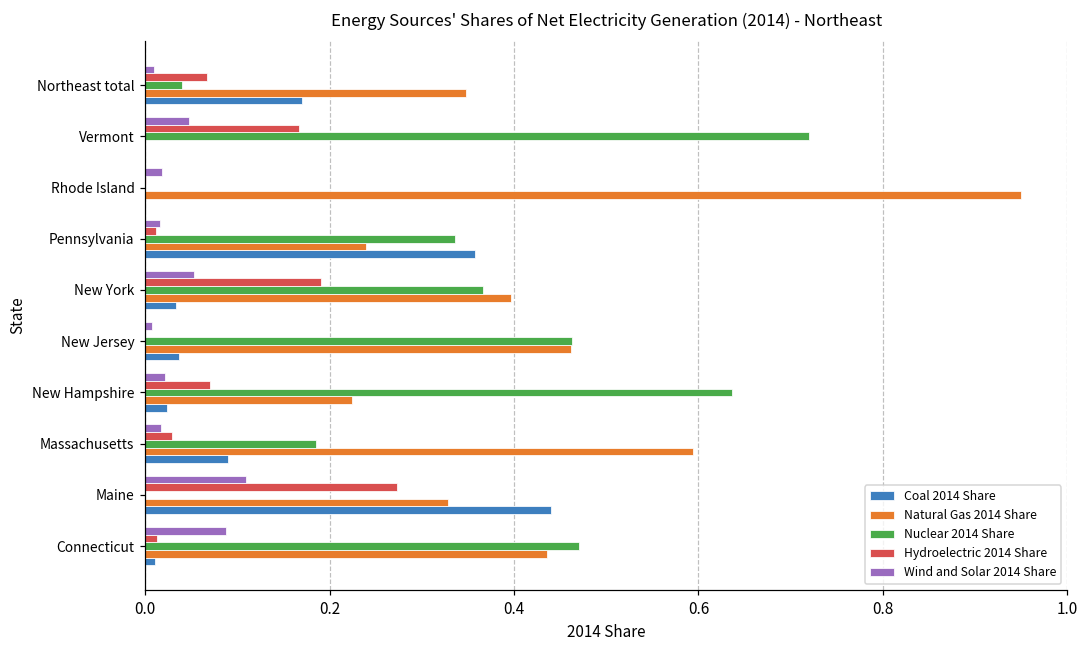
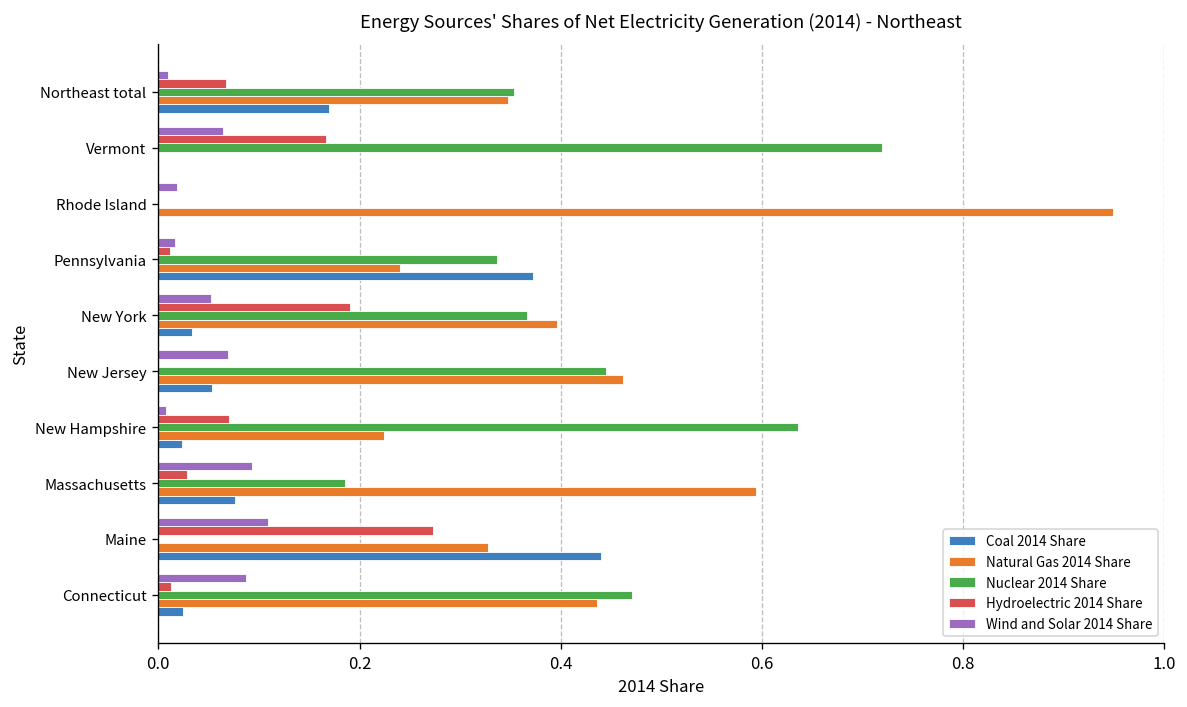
Nuclear 2014 Share, Northeast total: 0.04 -> 0.35
Wind and Solar 2014 Share, Vermont: 0.05 -> 0.06
Coal 2014 Share, Pennsylvania: 0.36 -> 0.37
Wind and Solar 2014 Share, New Jersey: 0.01 -> 0.07
Nuclear 2014 Share, New Jersey: 0.46 -> 0.45
Coal 2014 Share, New Jersey: 0.04 -> 0.05
Wind and Solar 2014 Share, New Hampshire: 0.02 -> 0.01
Wind and Solar 2014 Share, Massachusetts: 0.02 -> 0.09
Coal 2014 Share, Massachusetts: 0.09 -> 0.08
Coal 2014 Share, Connecticut: 0.01 -> 0.02
